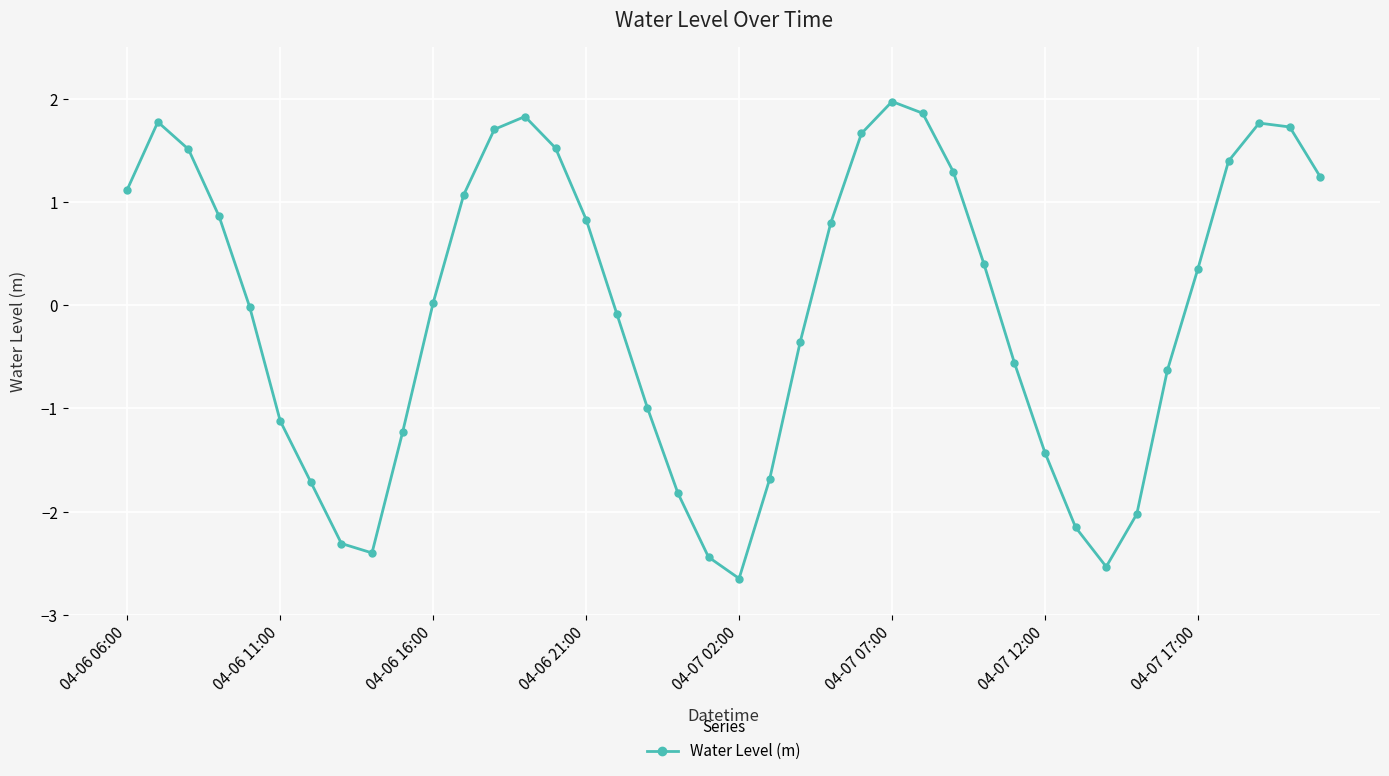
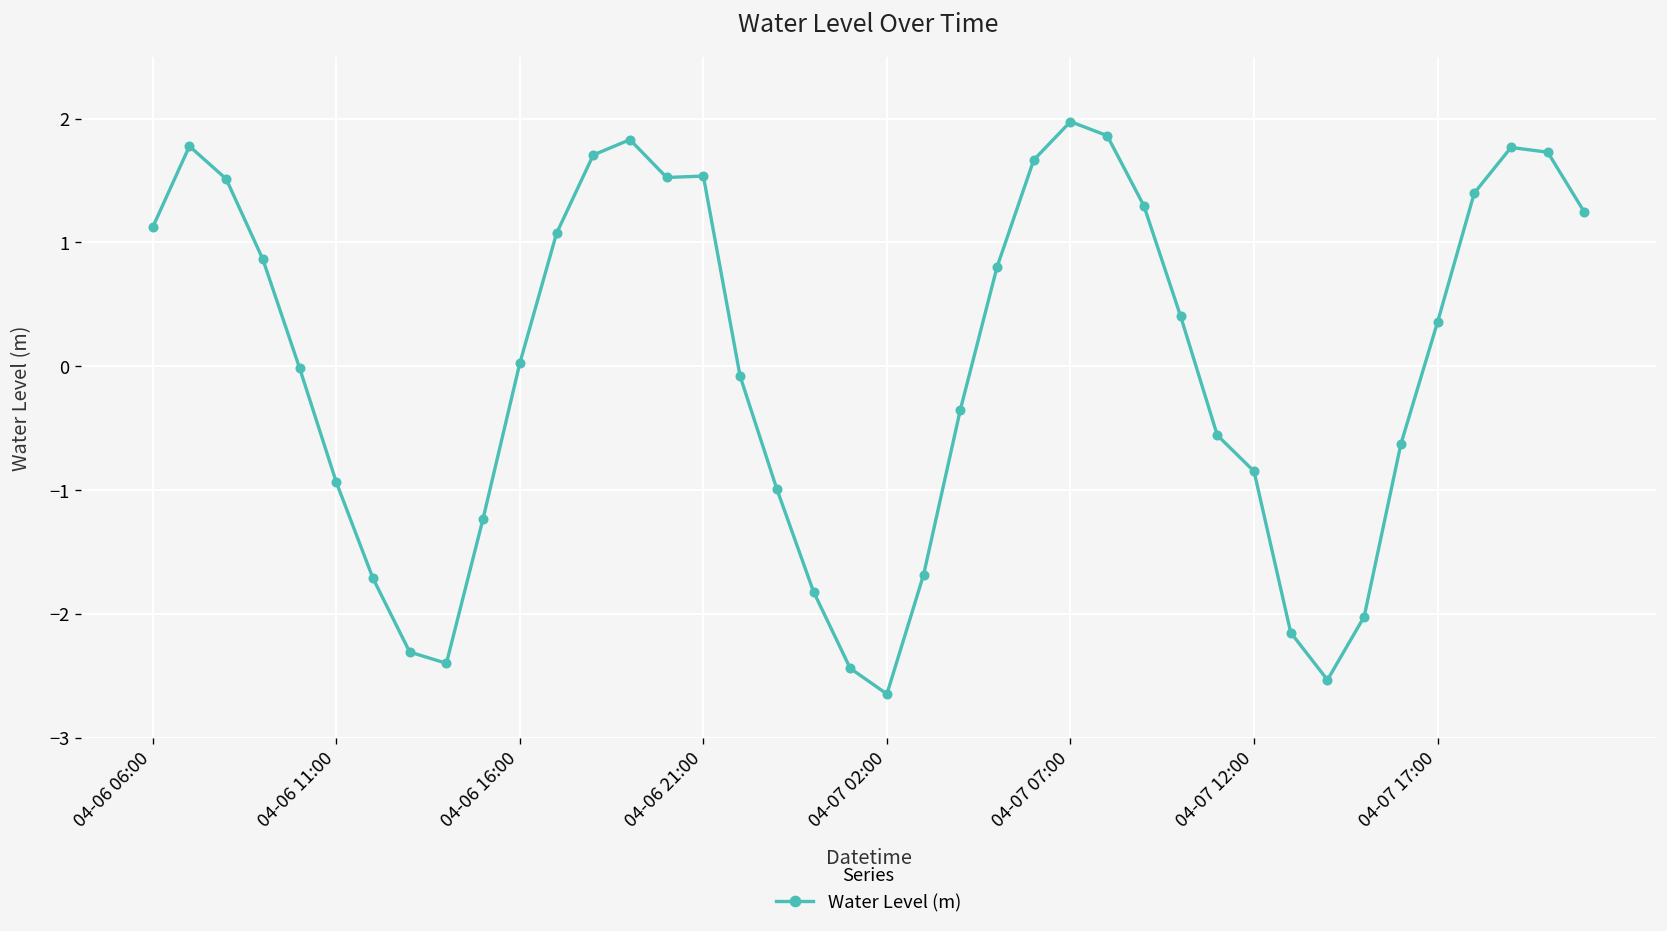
04-06 11:00: -1.12 -> -0.94
04-06 21:00: 0.83 -> 1.54
04-07 12:00: -1.43 -> -0.85
